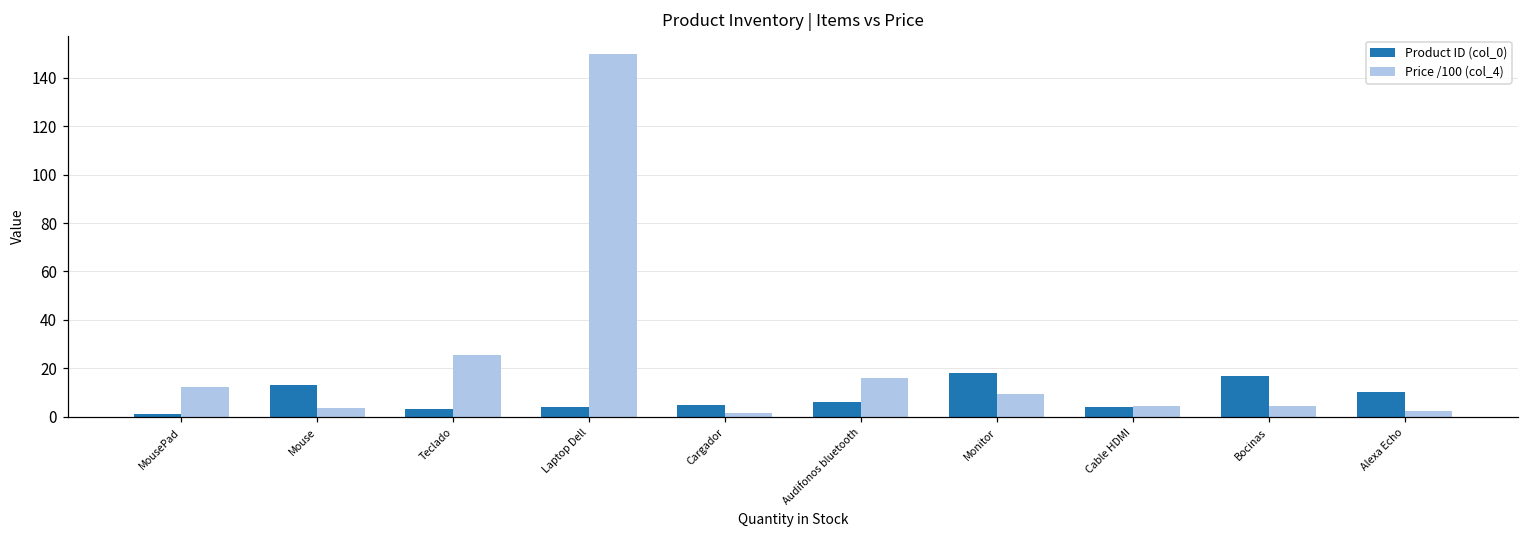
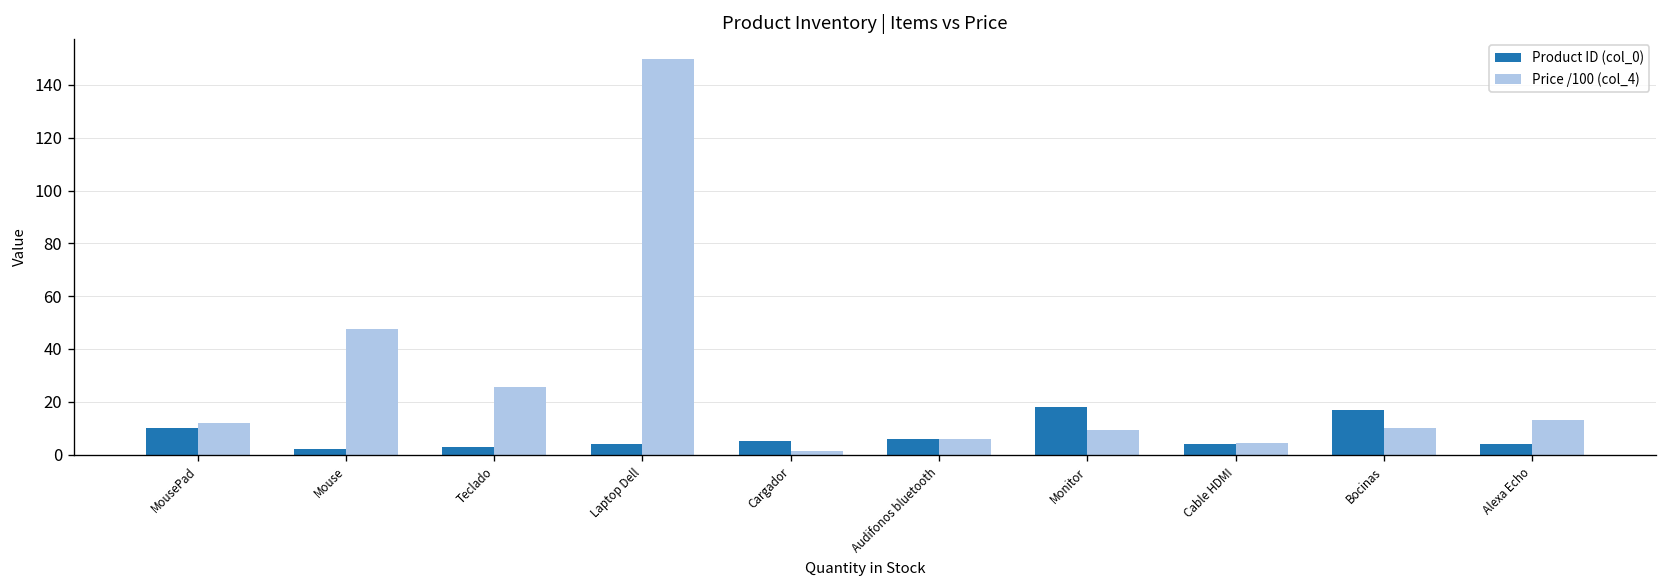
Product ID (col_0), MousePad: 1 -> 10
Product ID (col_0), Mouse: 13 -> 2
Price /100 (col_4), Mouse: 4 -> 48
Price /100 (col_4), Audifonos bluetooth: 16 -> 6
Price /100 (col_4), Bocinas: 5 -> 10
Product ID (col_0), Alexa Echo: 10 -> 4
Price /100 (col_4), Alexa Echo: 2 -> 13
